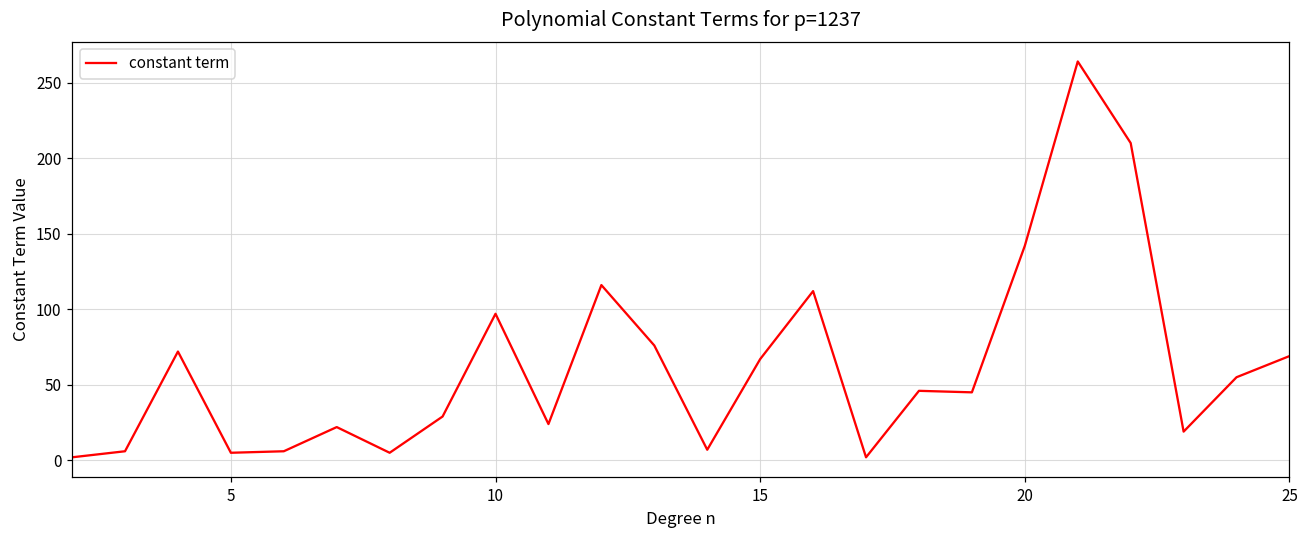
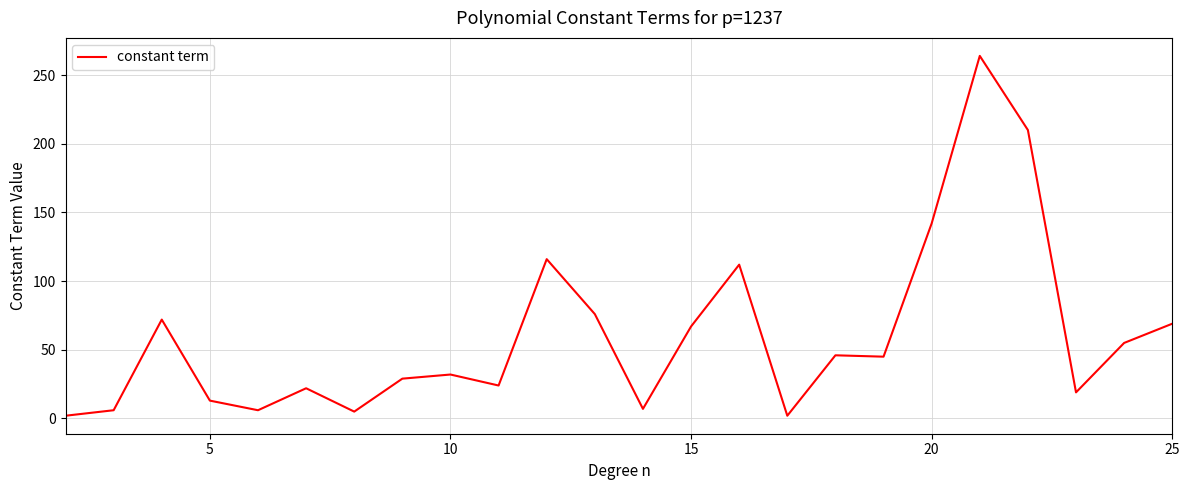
5: 5 -> 13
10: 97 -> 32
